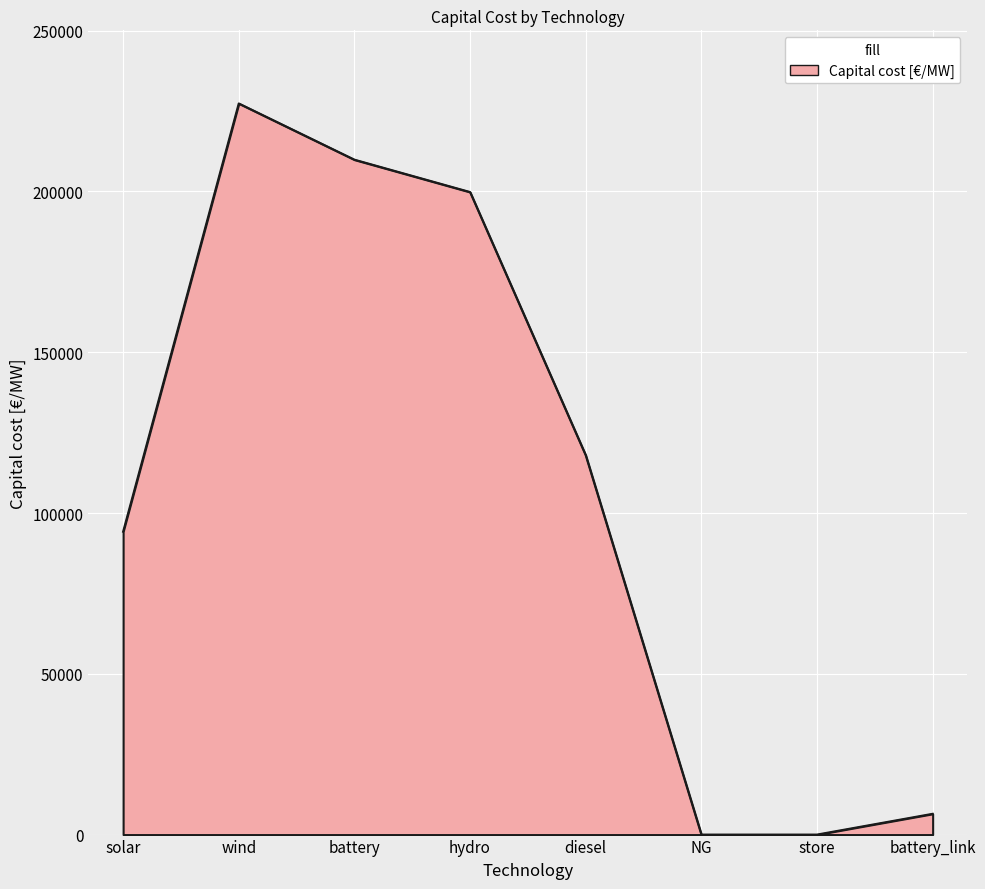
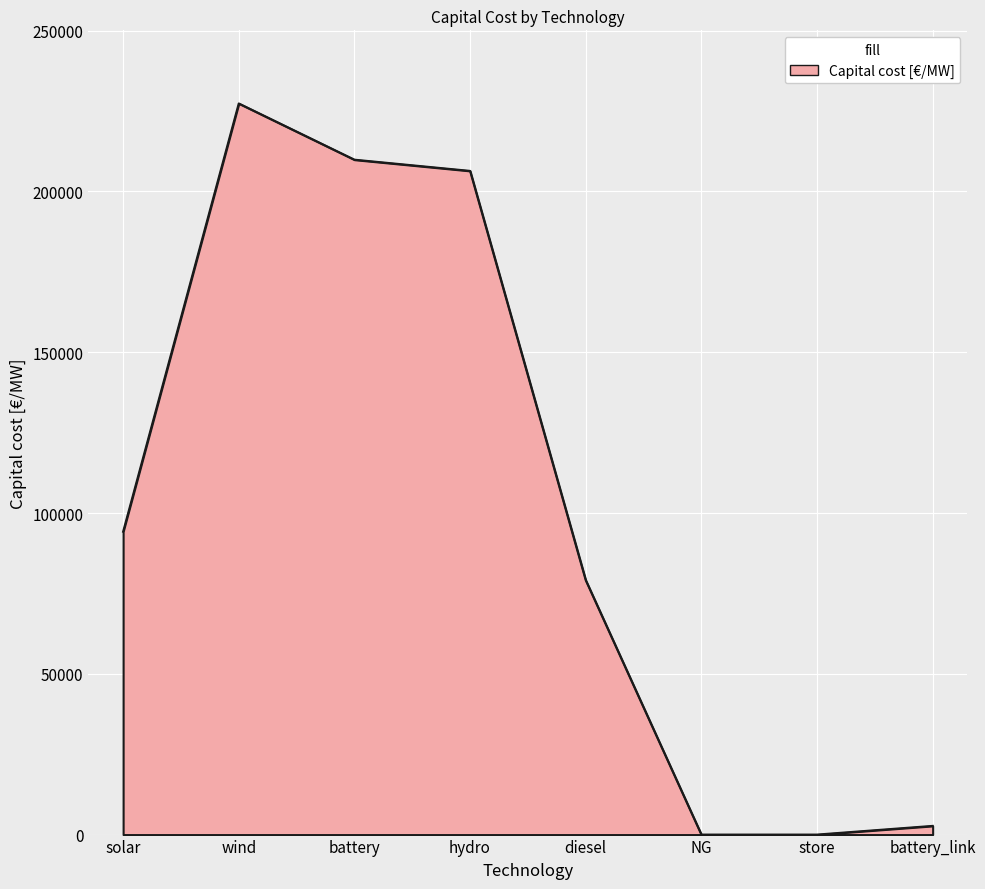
hydro: 200000 -> 206000
diesel: 118000 -> 79000
battery_link: 6000 -> 3000
